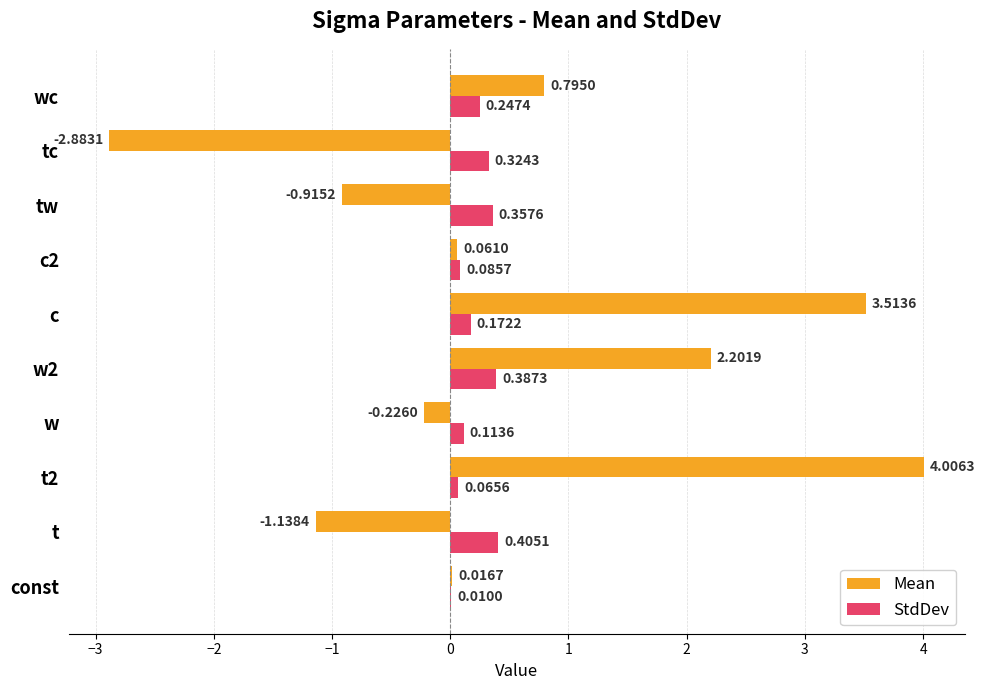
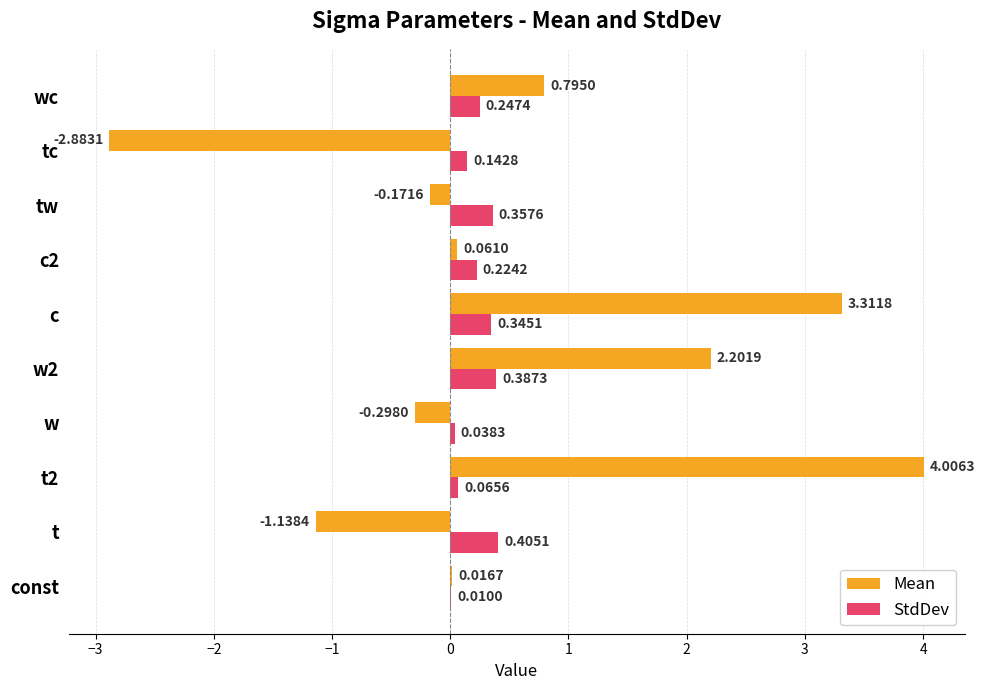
StdDev, tc: 0.3243 -> 0.1428
Mean, tw: -0.9152 -> -0.1716
StdDev, c2: 0.0857 -> 0.2242
Mean, c: 3.5136 -> 3.3118
StdDev, c: 0.1722 -> 0.3451
Mean, w: -0.2260 -> -0.2980
StdDev, w: 0.1136 -> 0.0383
